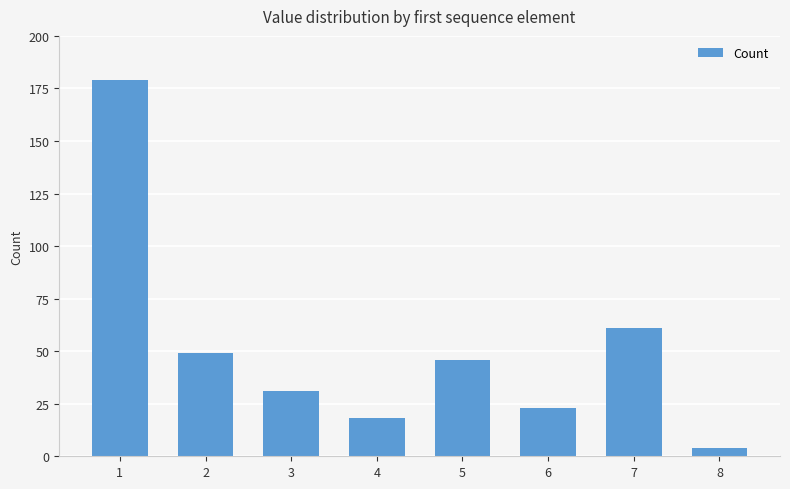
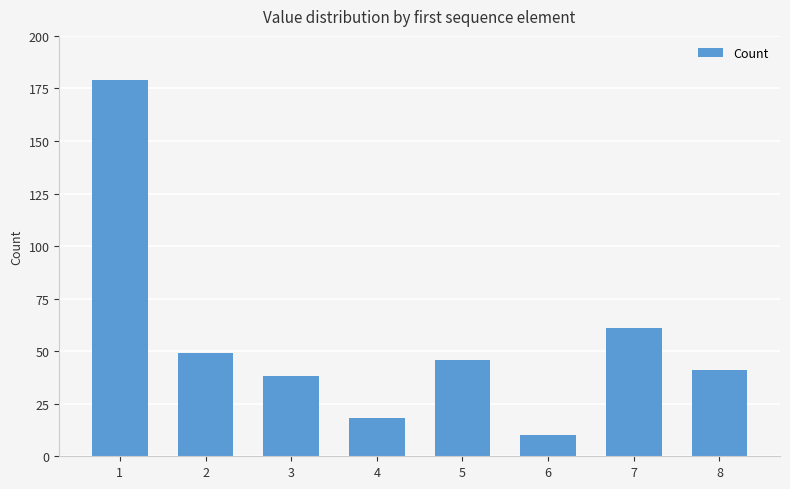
3: 31 -> 38
6: 23 -> 10
8: 4 -> 41
